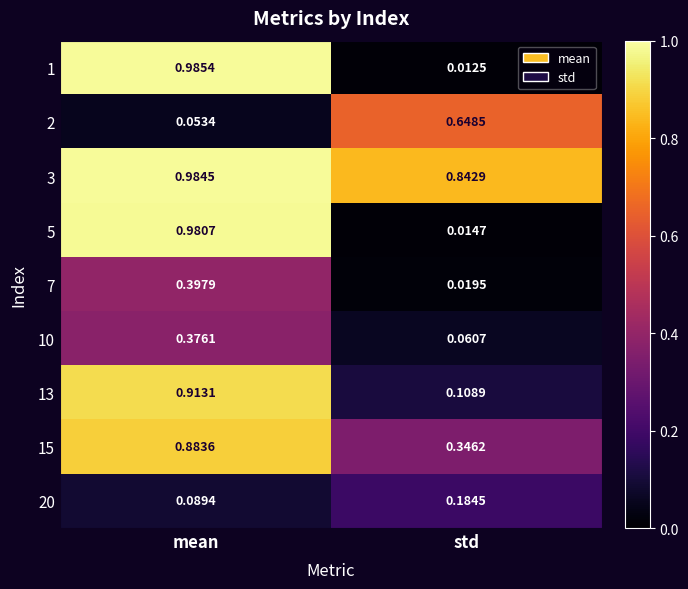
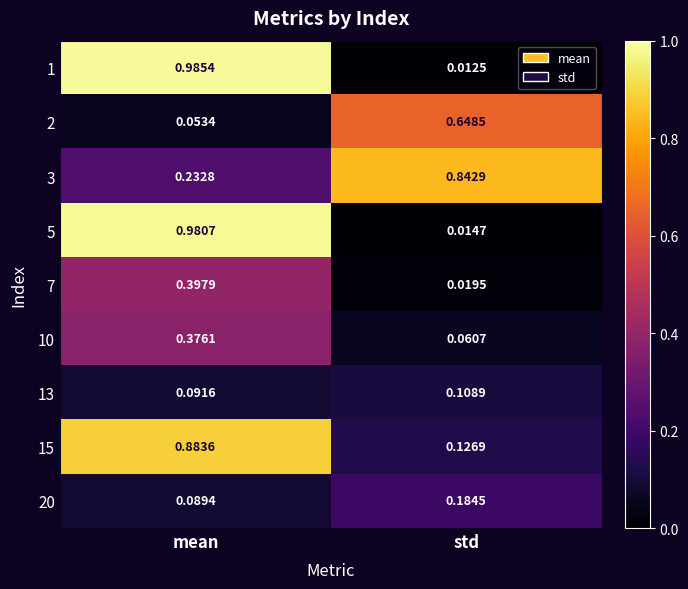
3, mean: 0.9845 -> 0.2328
13, mean: 0.9131 -> 0.0916
15, std: 0.3462 -> 0.1269
